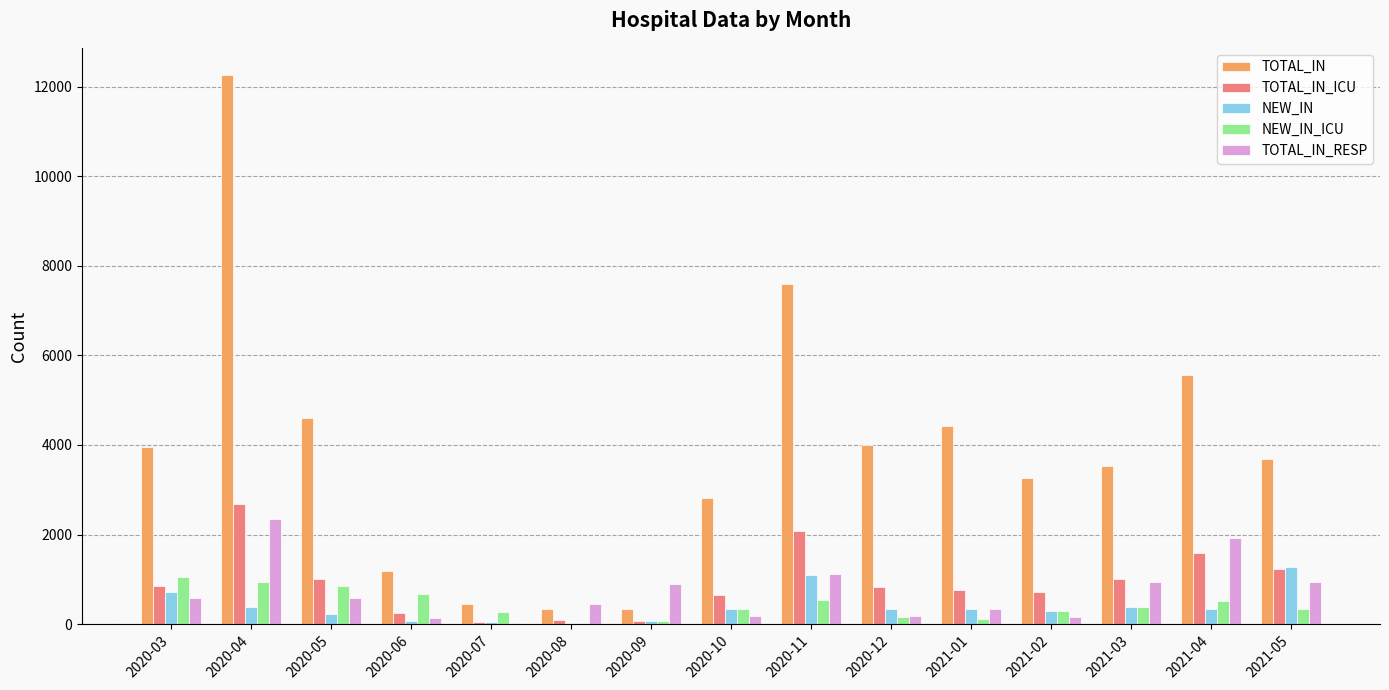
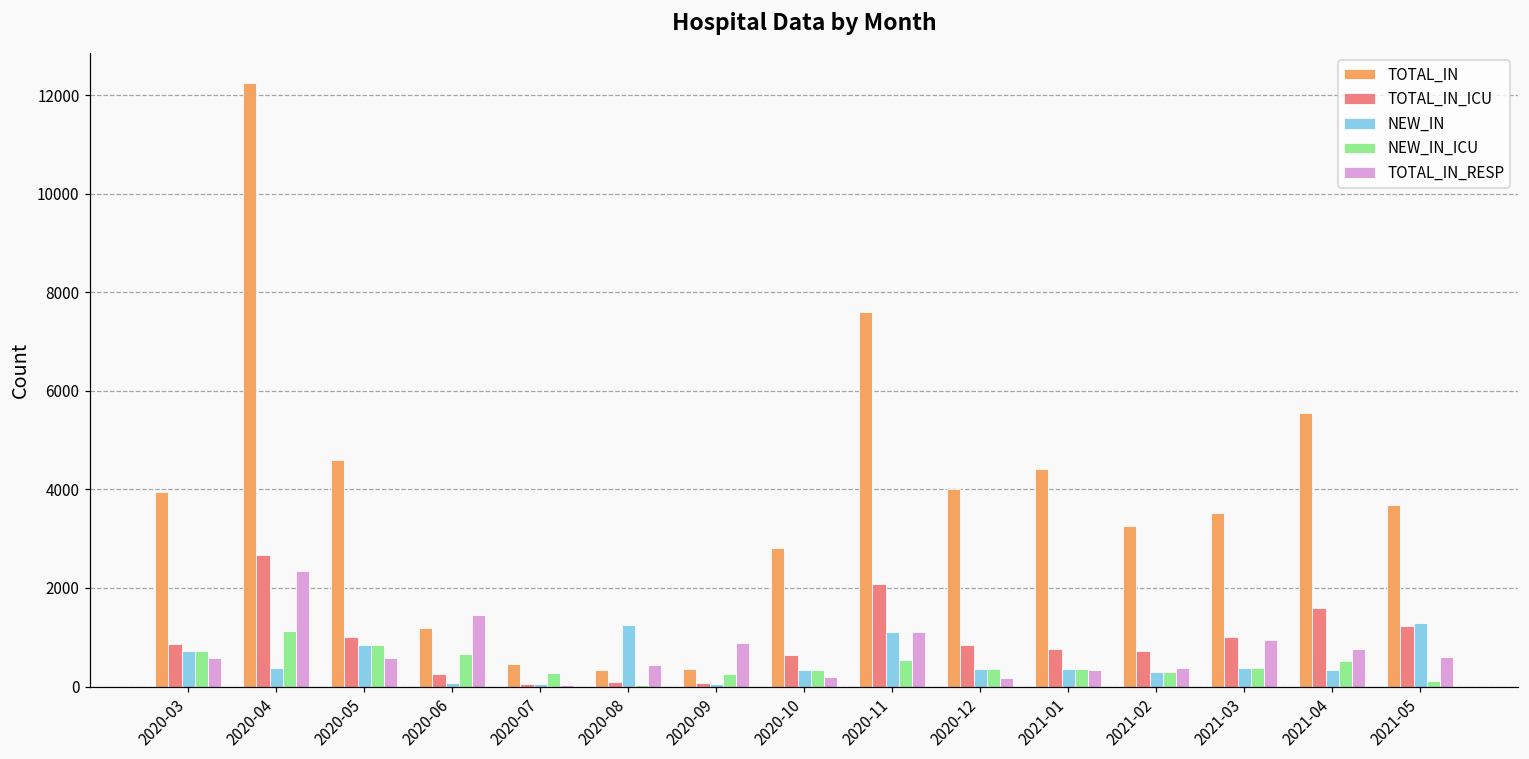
NEW_IN_ICU, 2020-03: 1100 -> 700
NEW_IN_ICU, 2020-04: 900 -> 1100
NEW_IN, 2020-05: 200 -> 800
TOTAL_IN_RESP, 2020-06: 100 -> 1500
NEW_IN, 2020-08: 0 -> 1300
NEW_IN_ICU, 2020-09: 100 -> 300
NEW_IN_ICU, 2020-12: 200 -> 300
NEW_IN_ICU, 2021-01: 100 -> 300
TOTAL_IN_RESP, 2021-02: 200 -> 400
TOTAL_IN_RESP, 2021-04: 1900 -> 800
NEW_IN_ICU, 2021-05: 300 -> 100
TOTAL_IN_RESP, 2021-05: 900 -> 600
